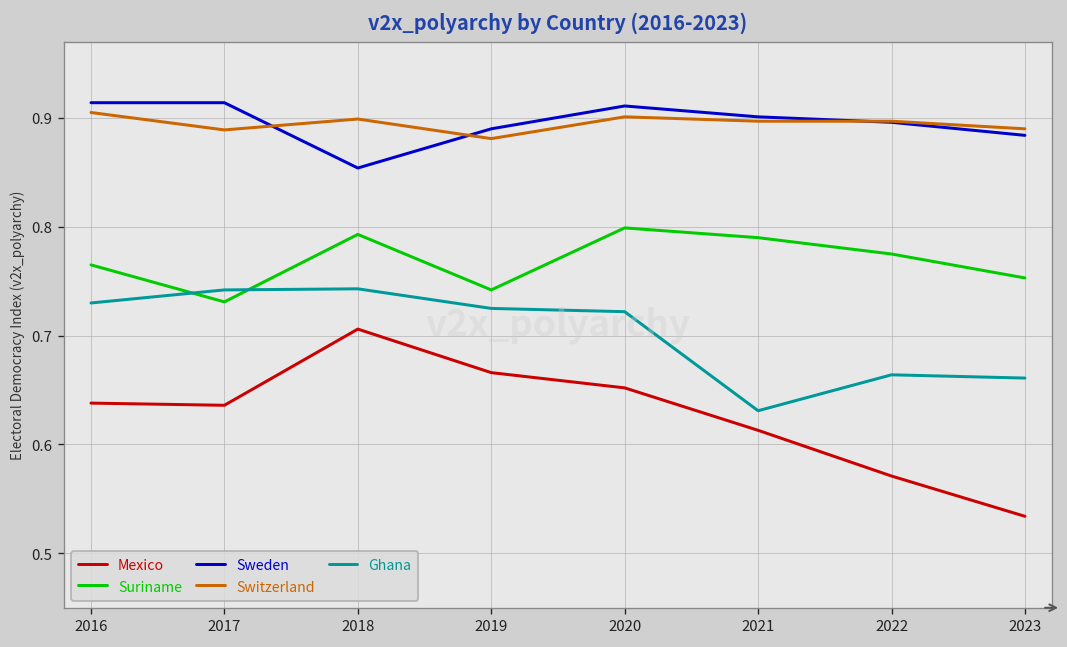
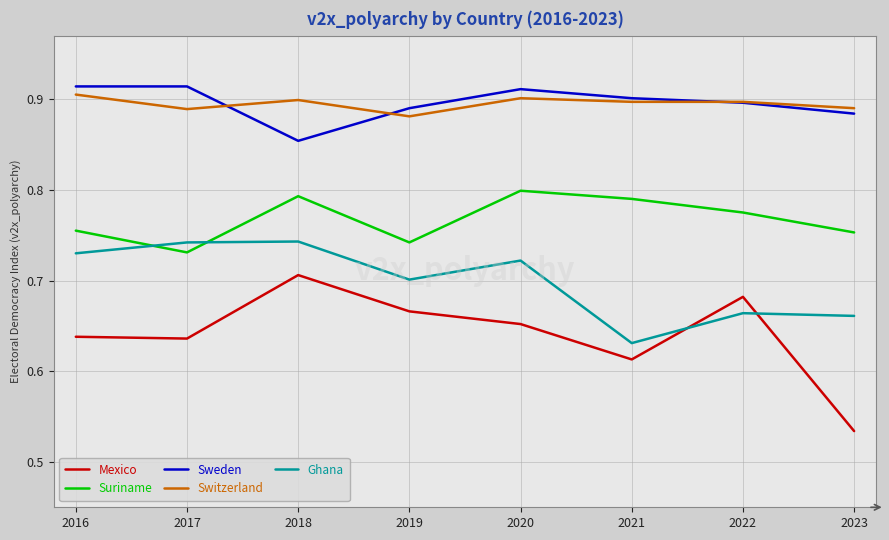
Suriname, 2016: 0.77 -> 0.76
Ghana, 2019: 0.73 -> 0.70
Mexico, 2022: 0.57 -> 0.68
